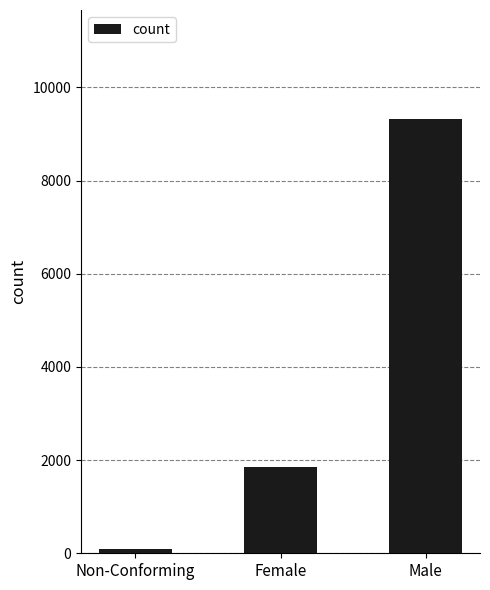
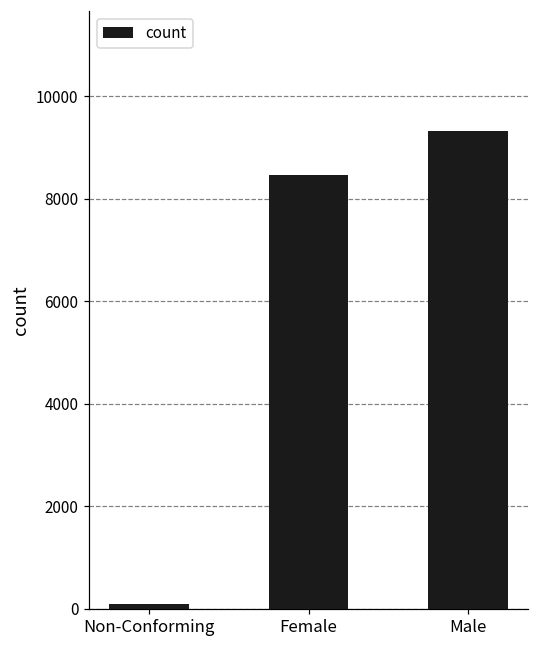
Female: 1900 -> 8500
